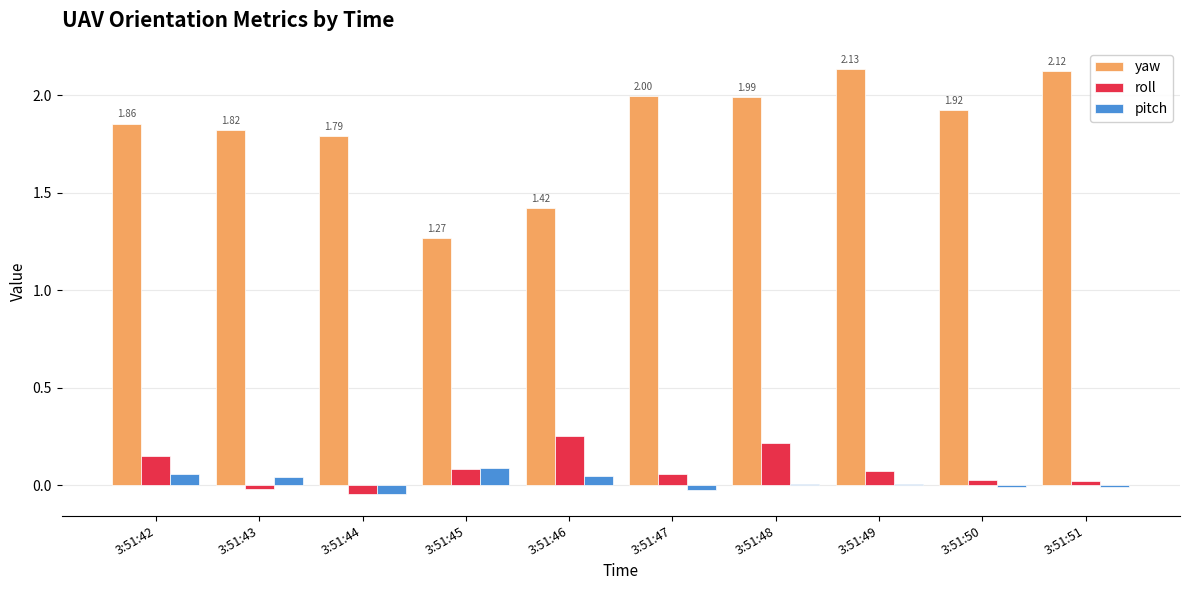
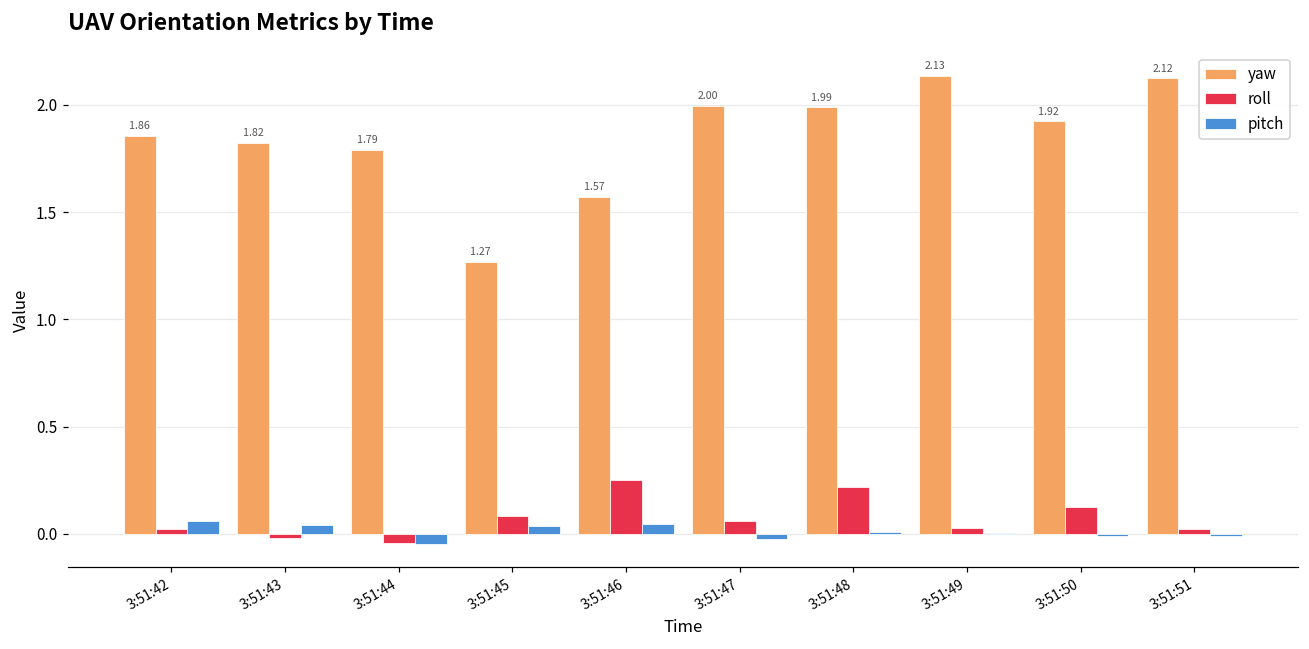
roll, 3:51:42: 0.15 -> 0.02
pitch, 3:51:45: 0.09 -> 0.04
yaw, 3:51:46: 1.42 -> 1.57
roll, 3:51:49: 0.08 -> 0.03
roll, 3:51:50: 0.03 -> 0.13
